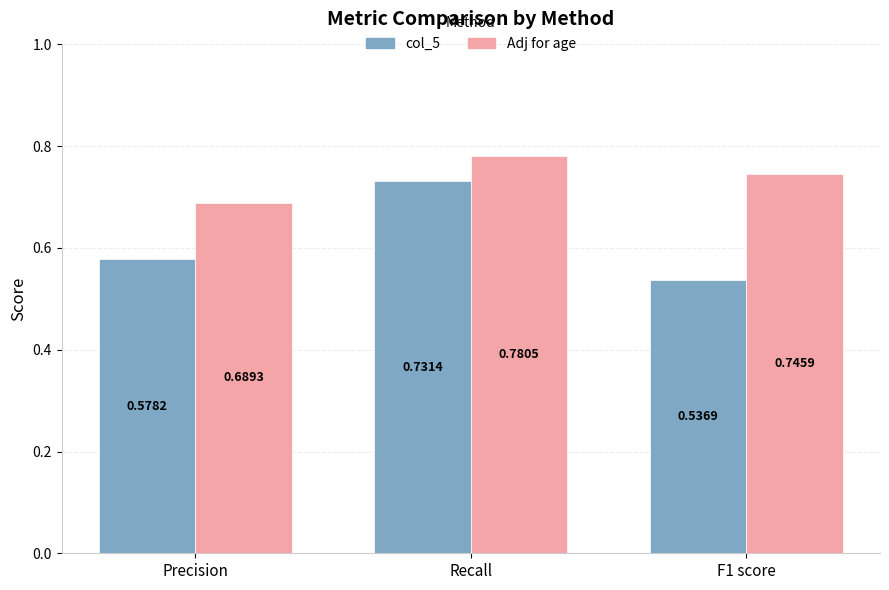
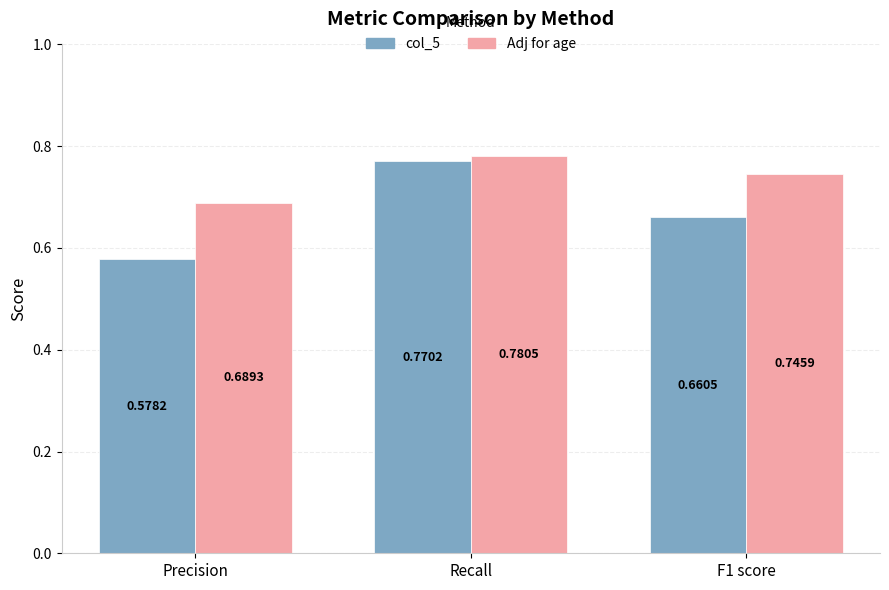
col_5, Recall: 0.7314 -> 0.7702
col_5, F1 score: 0.5369 -> 0.6605
